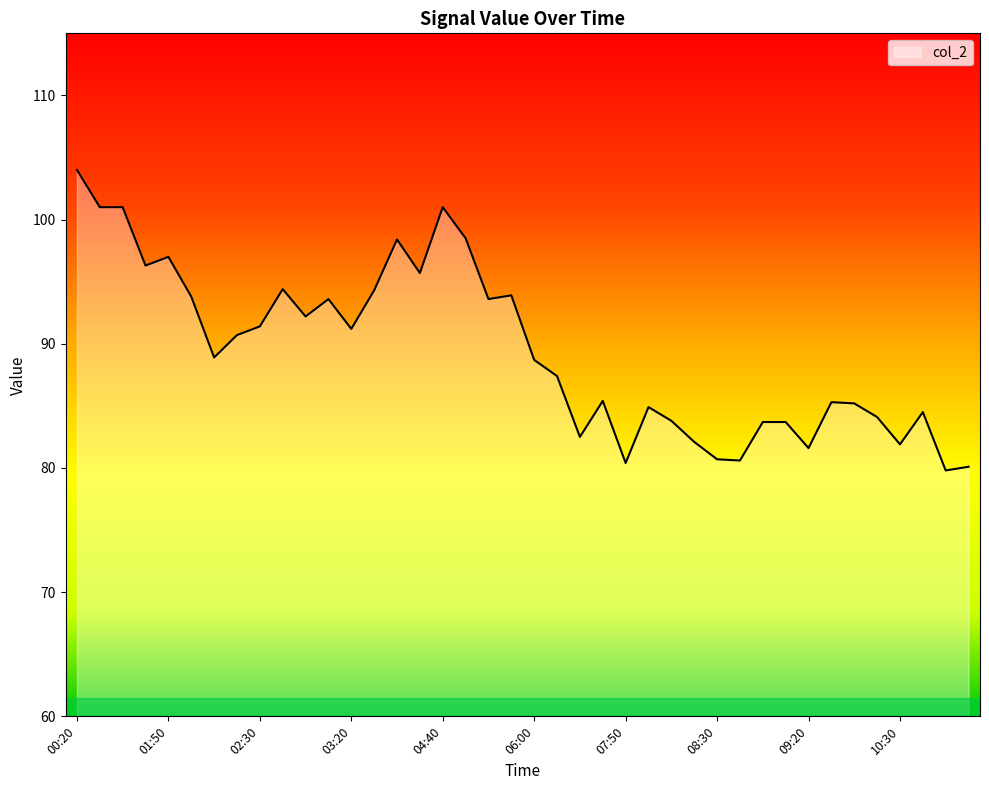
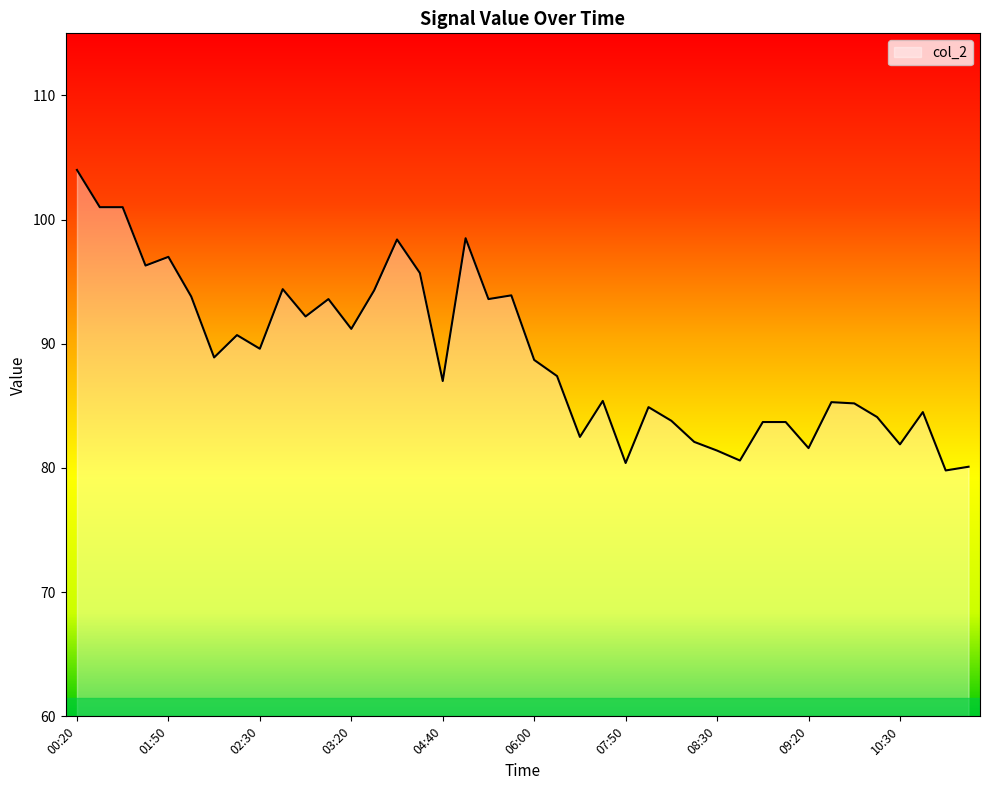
02:30: 91.4 -> 89.6
04:40: 101 -> 87
08:30: 80.7 -> 81.4
